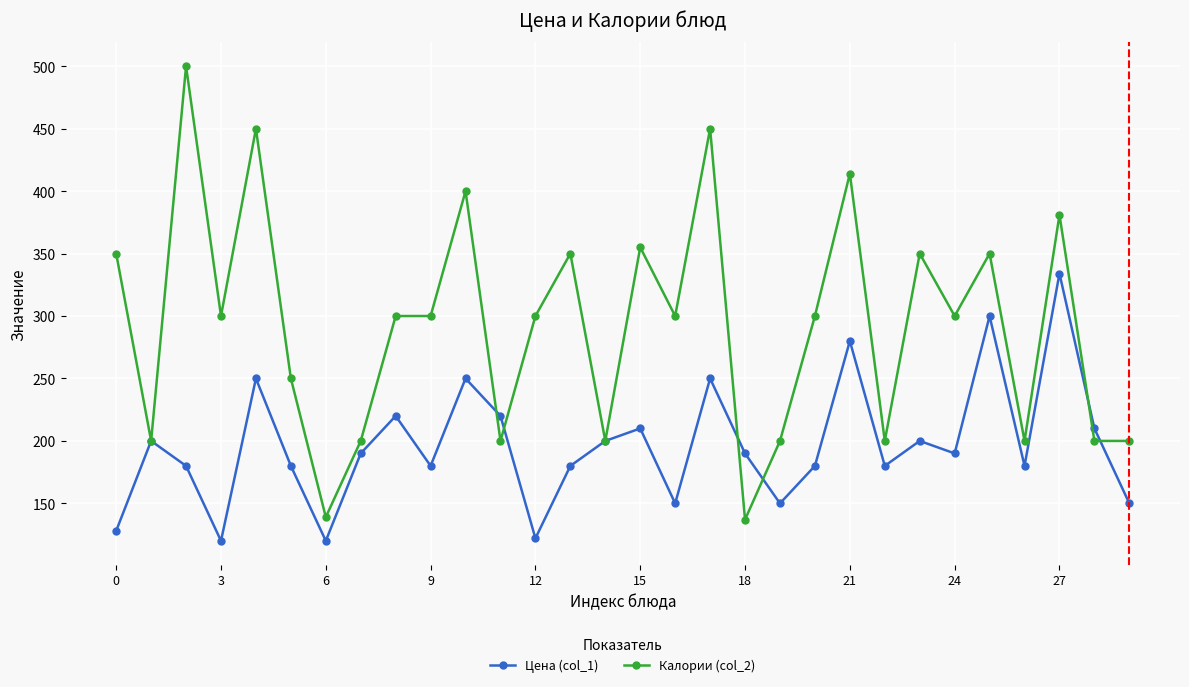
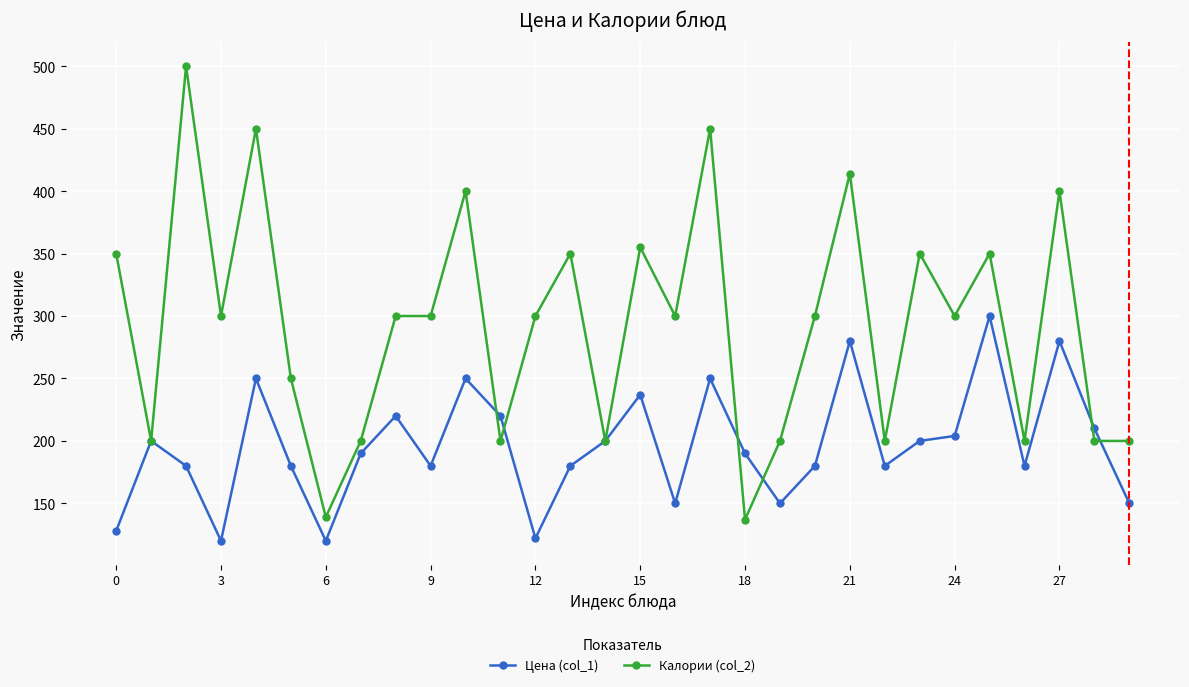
Цена (col_1), 15: 210 -> 237
Цена (col_1), 24: 190 -> 204
Цена (col_1), 27: 334 -> 280
Калории (col_2), 27: 381 -> 400
